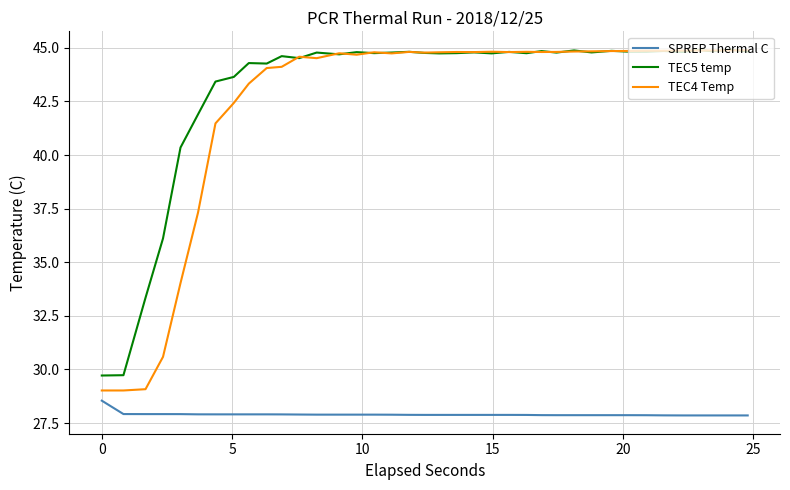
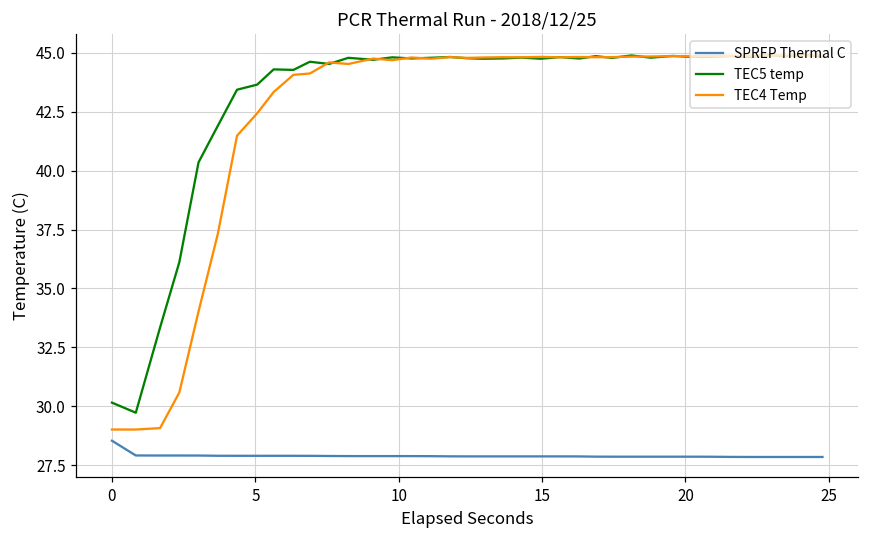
TEC5 temp, 0: 29.7 -> 30.2
